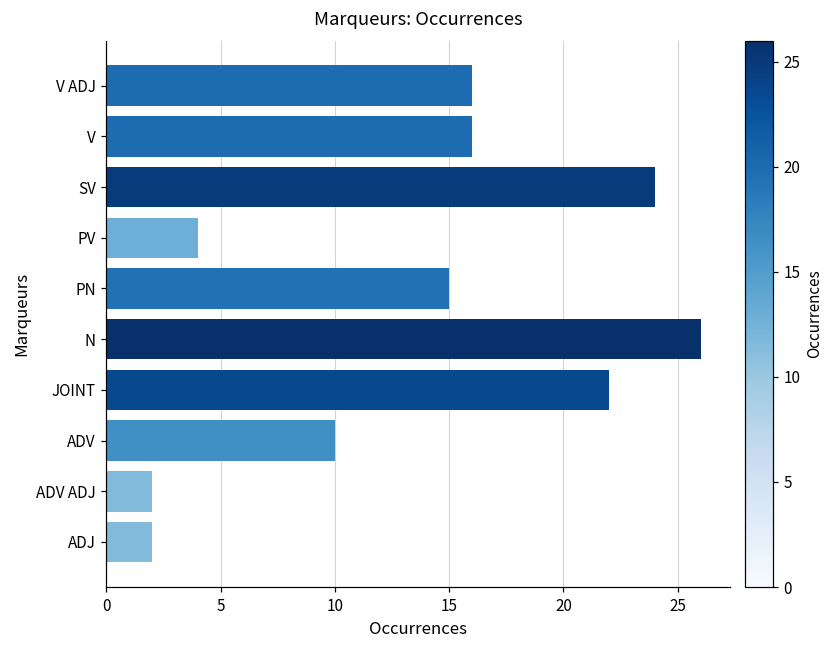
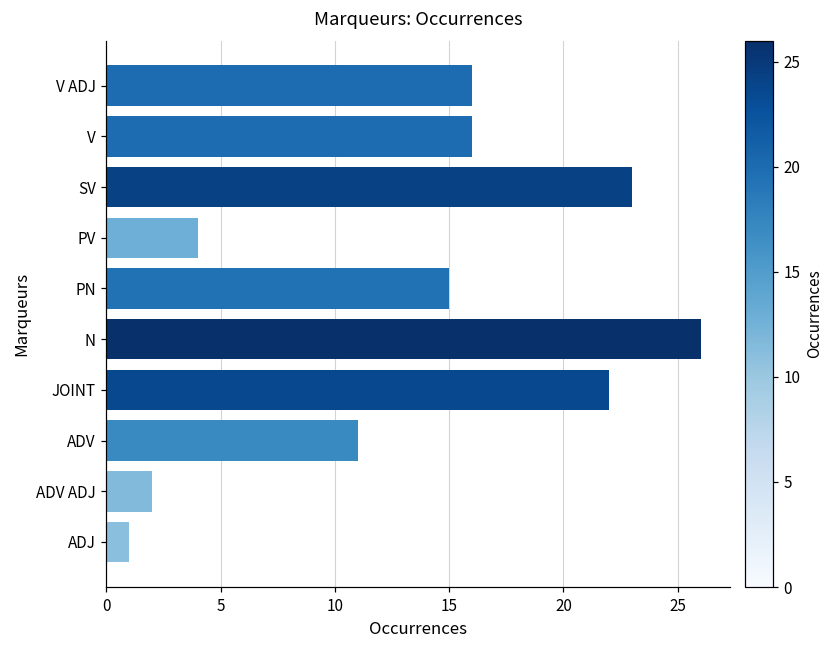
SV: 24 -> 23
ADV: 10 -> 11
ADJ: 2 -> 1
